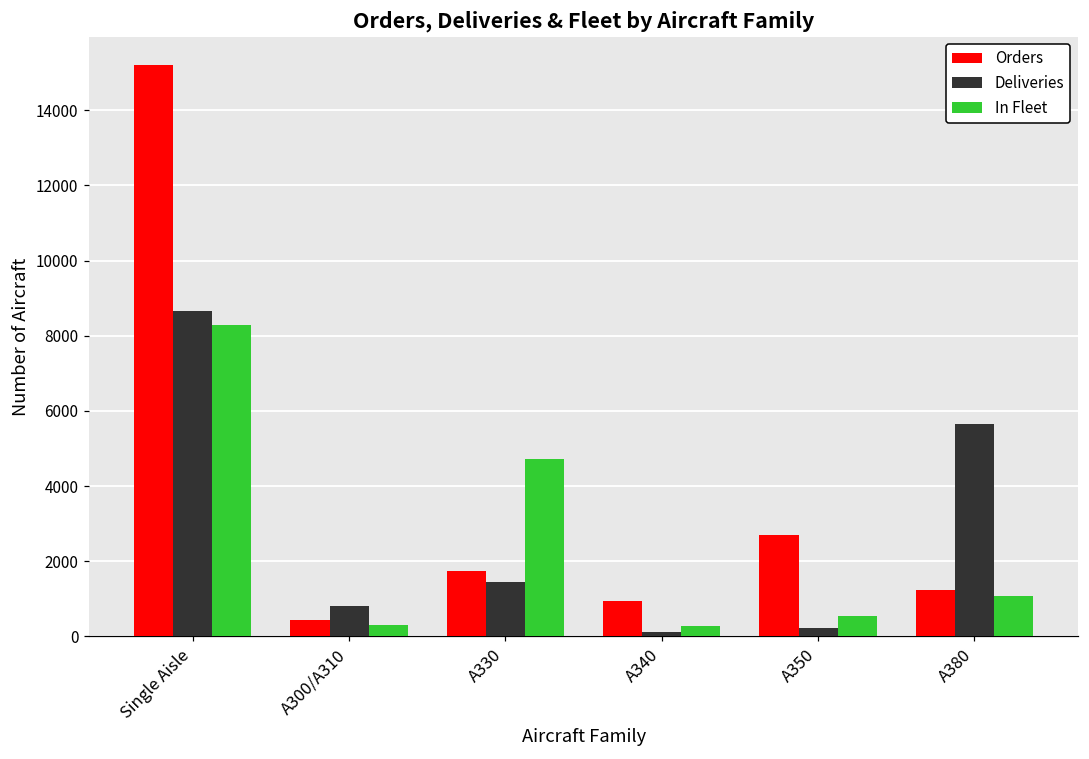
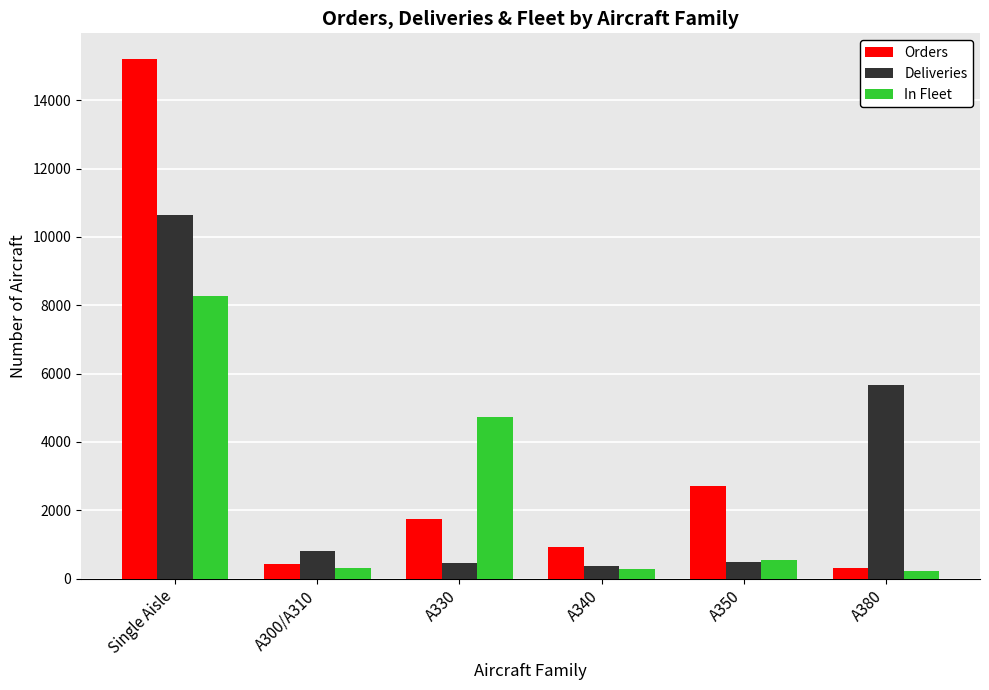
Deliveries, Single Aisle: 8700 -> 10600
Deliveries, A330: 1400 -> 500
Deliveries, A340: 100 -> 400
Deliveries, A350: 200 -> 500
Orders, A380: 1200 -> 300
In Fleet, A380: 1100 -> 200
